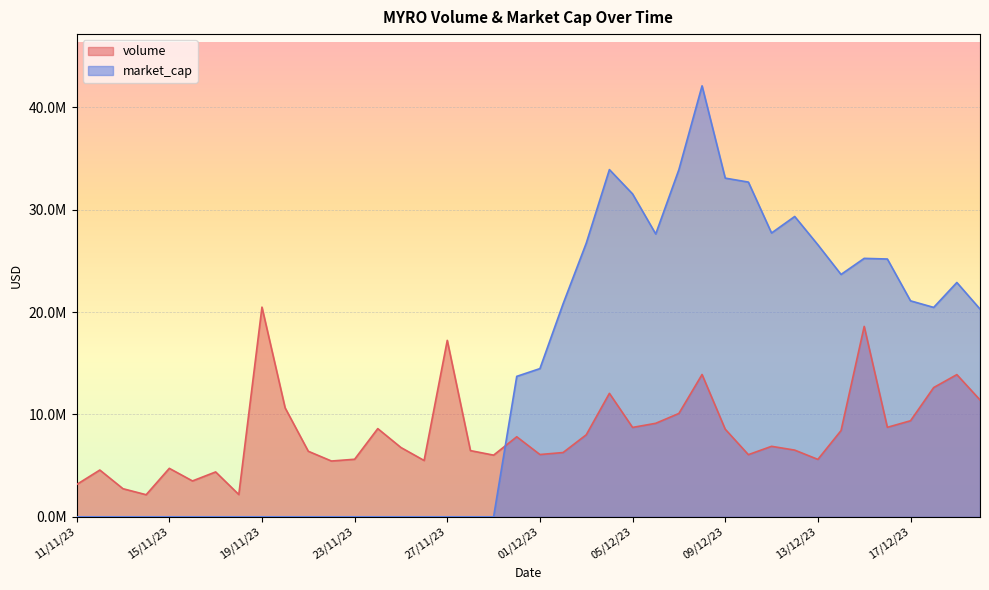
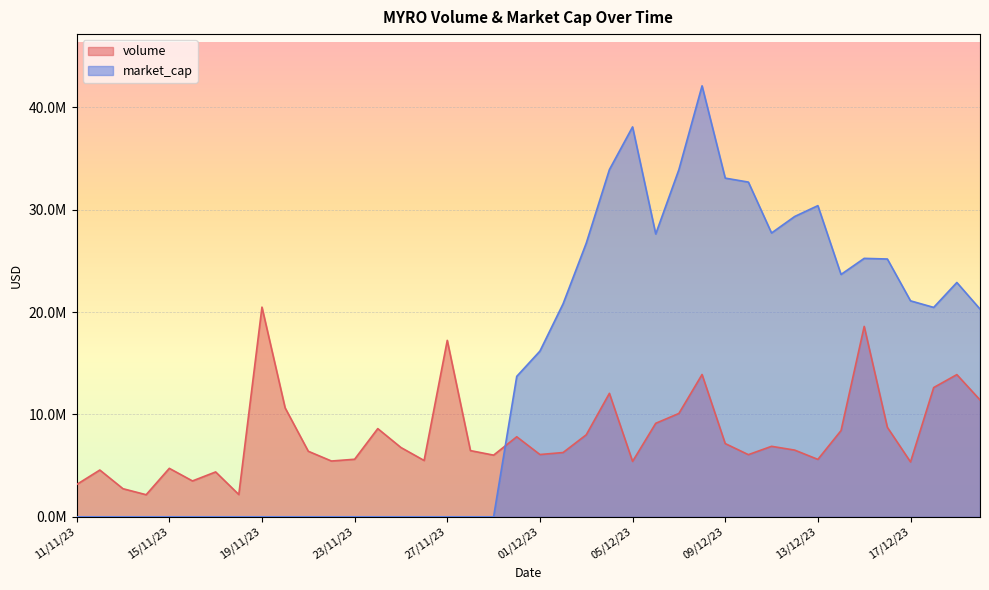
market_cap, 01/12/23: 14500000 -> 16200000
volume, 05/12/23: 8700000 -> 5400000
market_cap, 05/12/23: 31600000 -> 38100000
volume, 09/12/23: 8600000 -> 7200000
market_cap, 13/12/23: 26600000 -> 30400000
volume, 17/12/23: 9400000 -> 5400000
